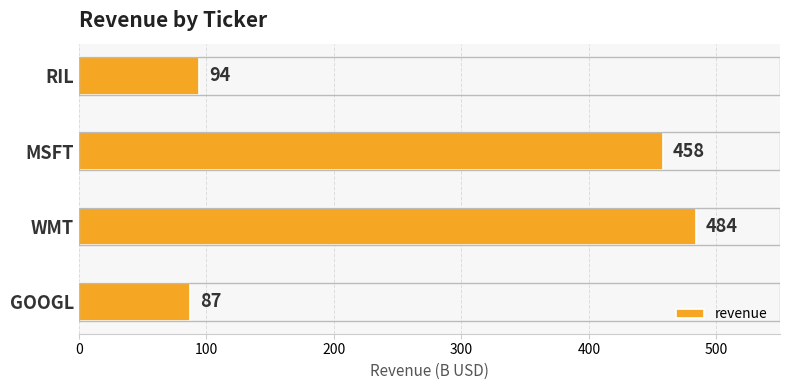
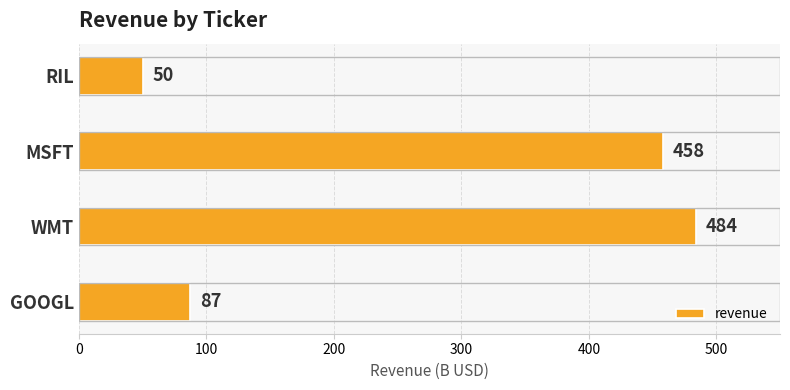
RIL: 94 -> 50
